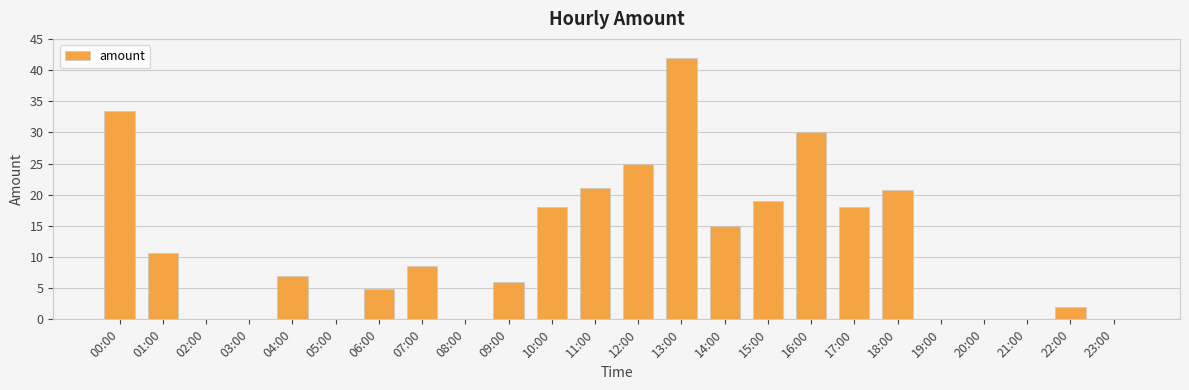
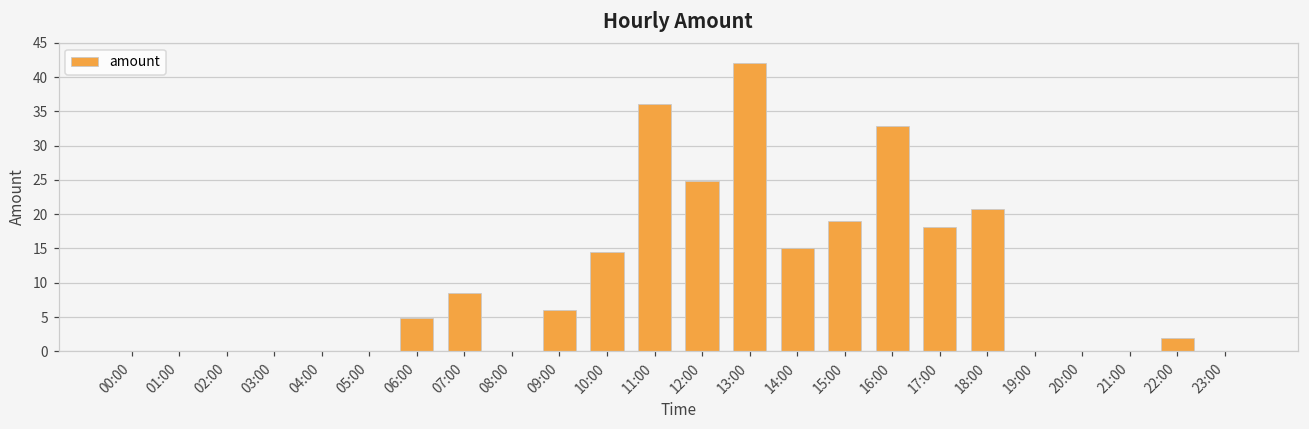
00:00: 34 -> 0
01:00: 11 -> 0
04:00: 7 -> 0
10:00: 18 -> 15
11:00: 21 -> 36
16:00: 30 -> 33
